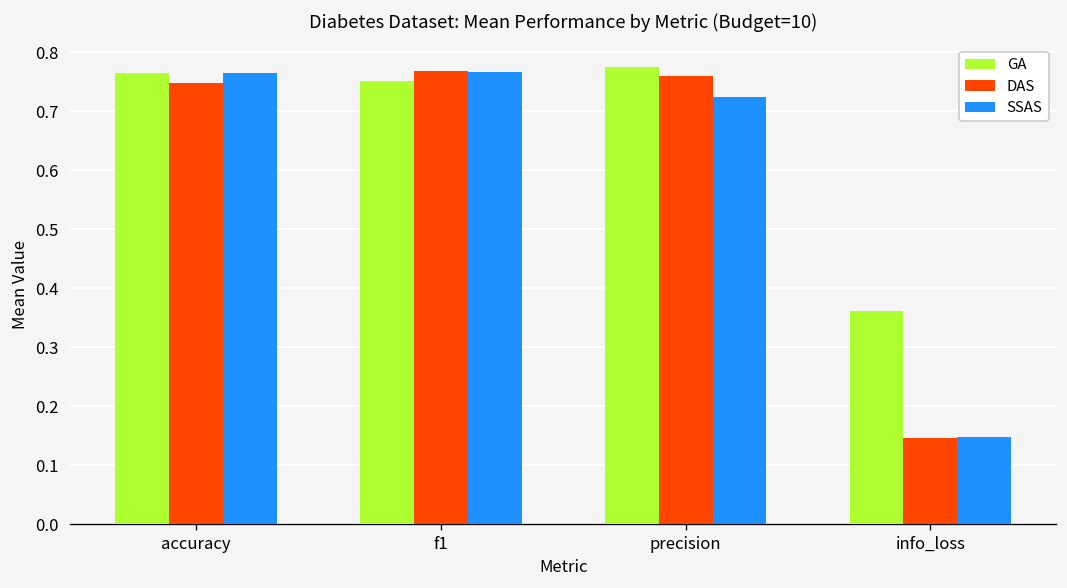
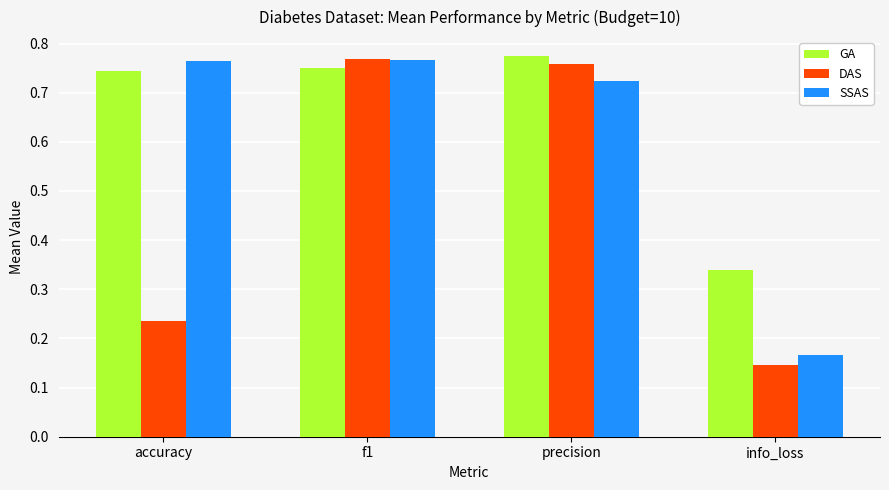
GA, accuracy: 0.76 -> 0.74
DAS, accuracy: 0.75 -> 0.23
GA, info_loss: 0.36 -> 0.34
SSAS, info_loss: 0.15 -> 0.17
